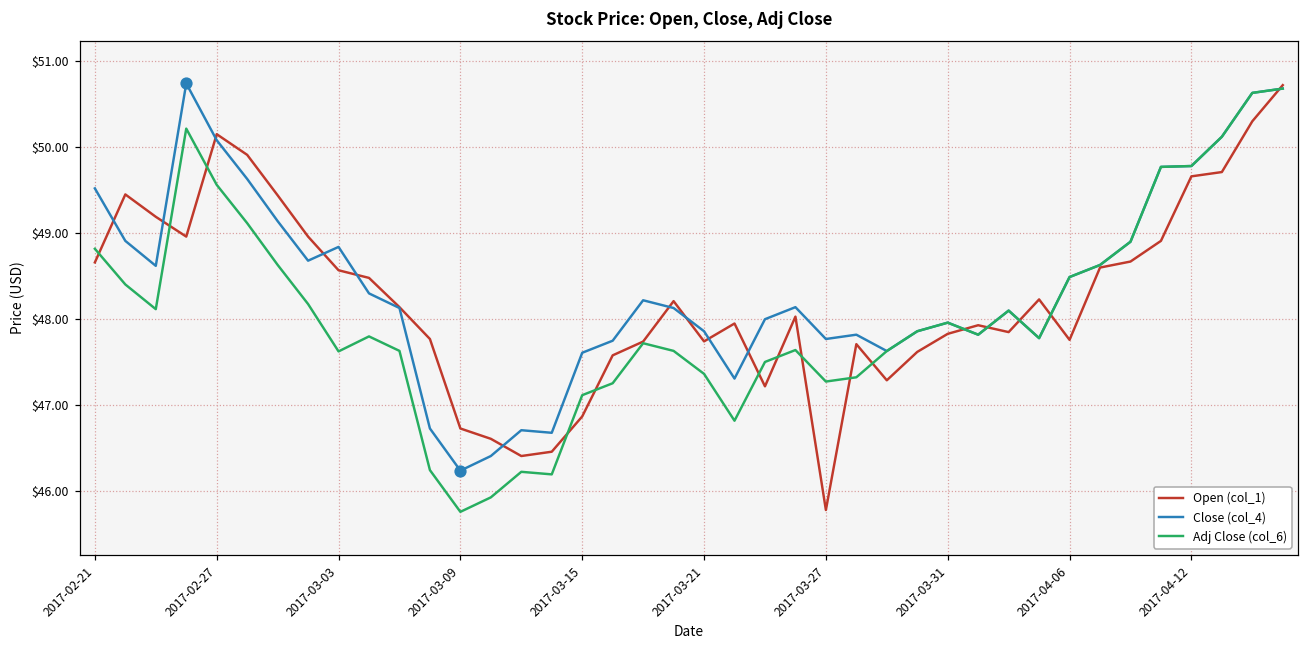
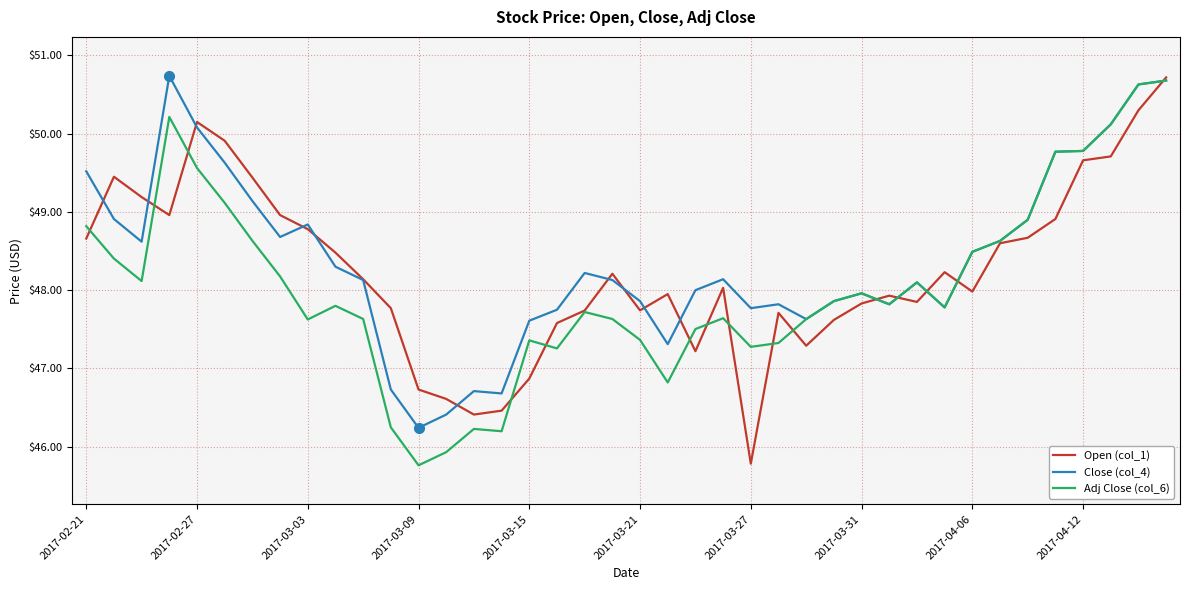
Open (col_1), 2017-03-03: $48.6 -> $48.8
Adj Close (col_6), 2017-03-15: $47.1 -> $47.4
Open (col_1), 2017-04-06: $47.8 -> $48.0
